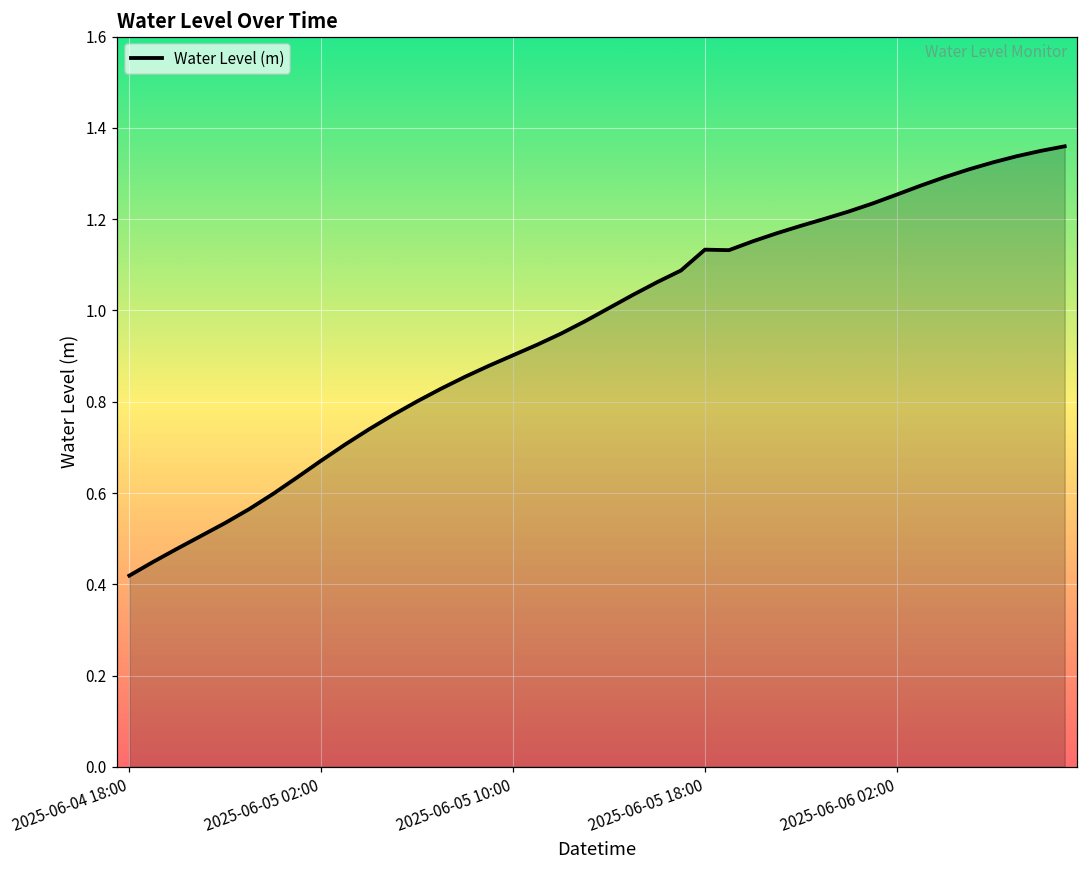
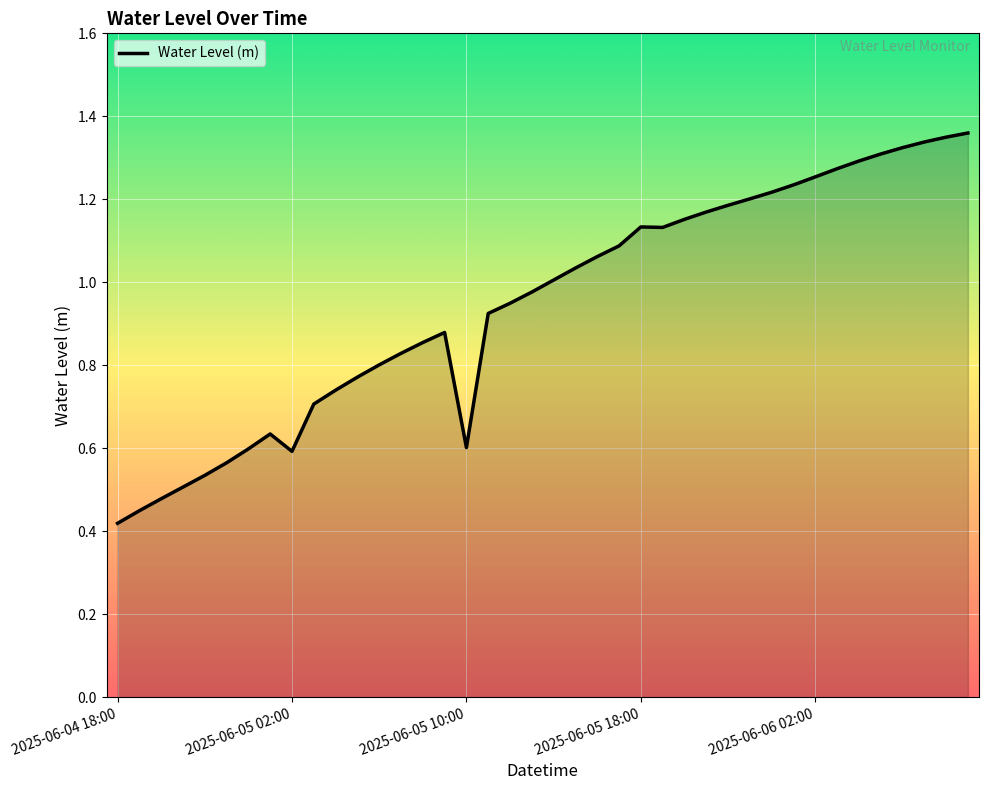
2025-06-05 02:00: 0.67 -> 0.59
2025-06-05 10:00: 0.90 -> 0.60
